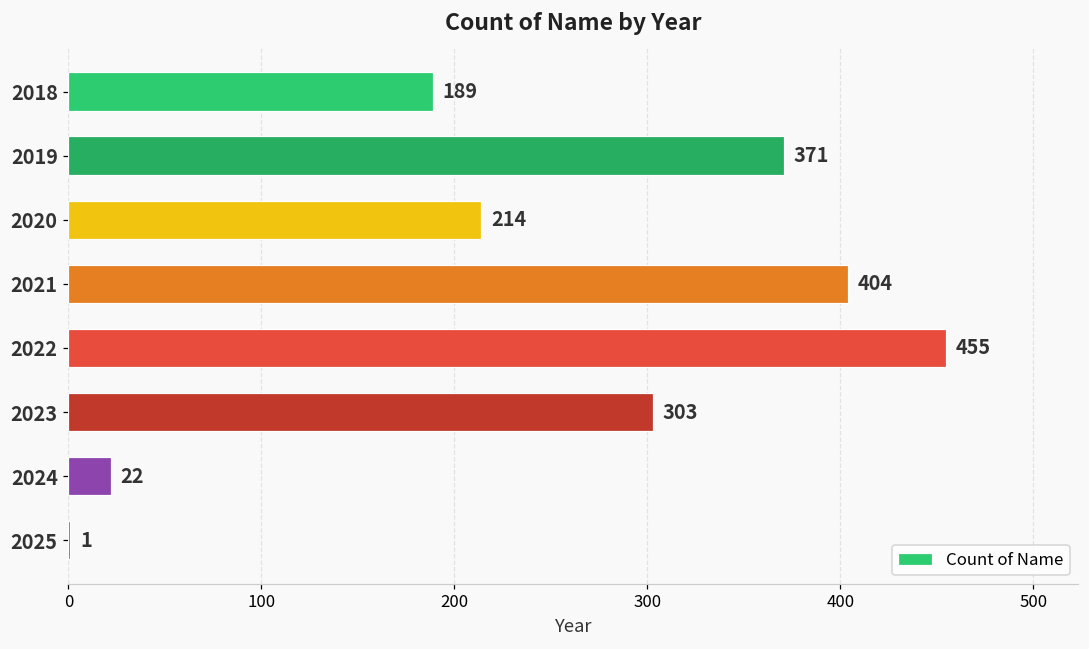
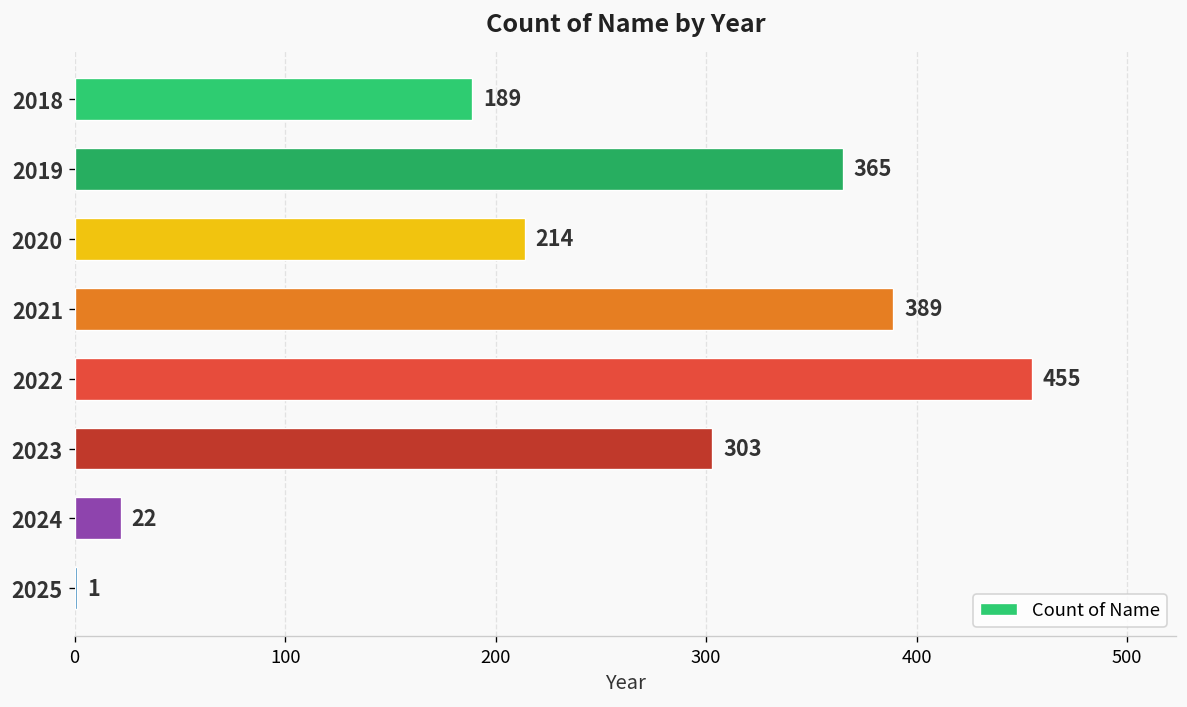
2019: 371 -> 365
2021: 404 -> 389
